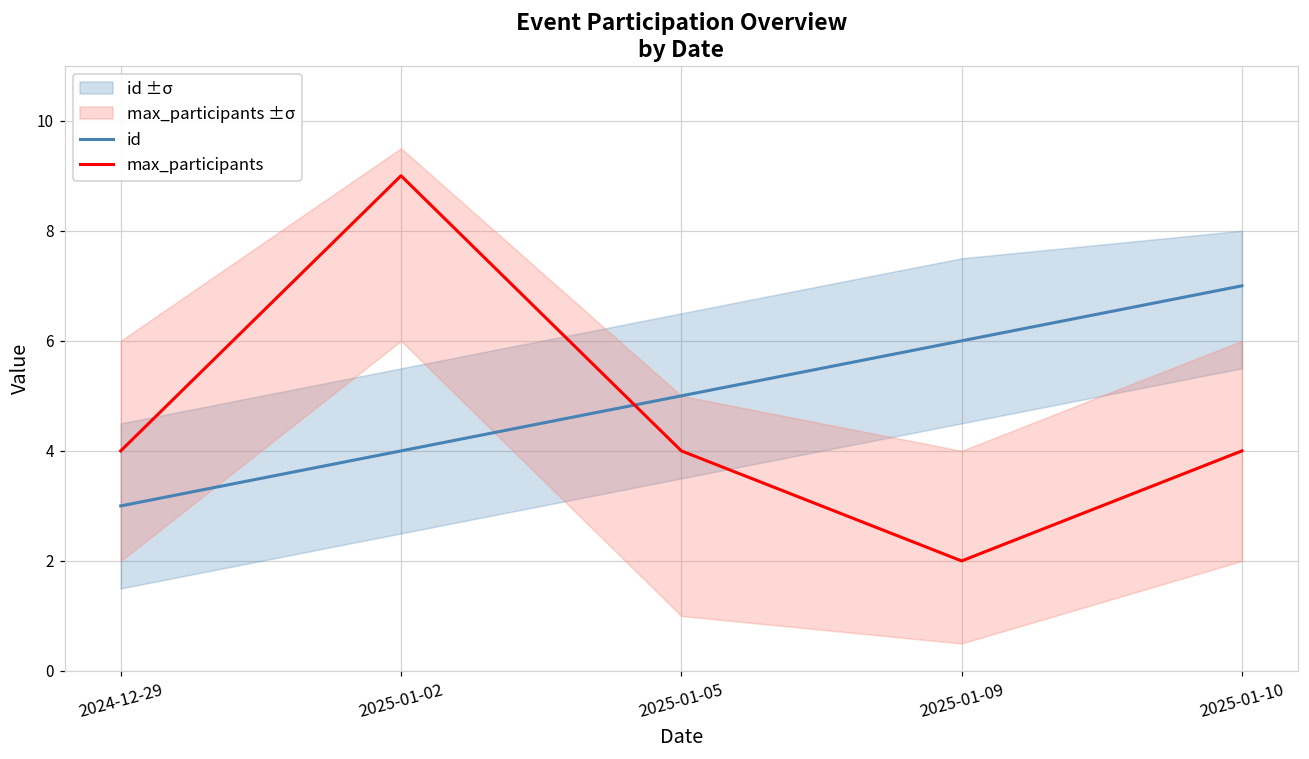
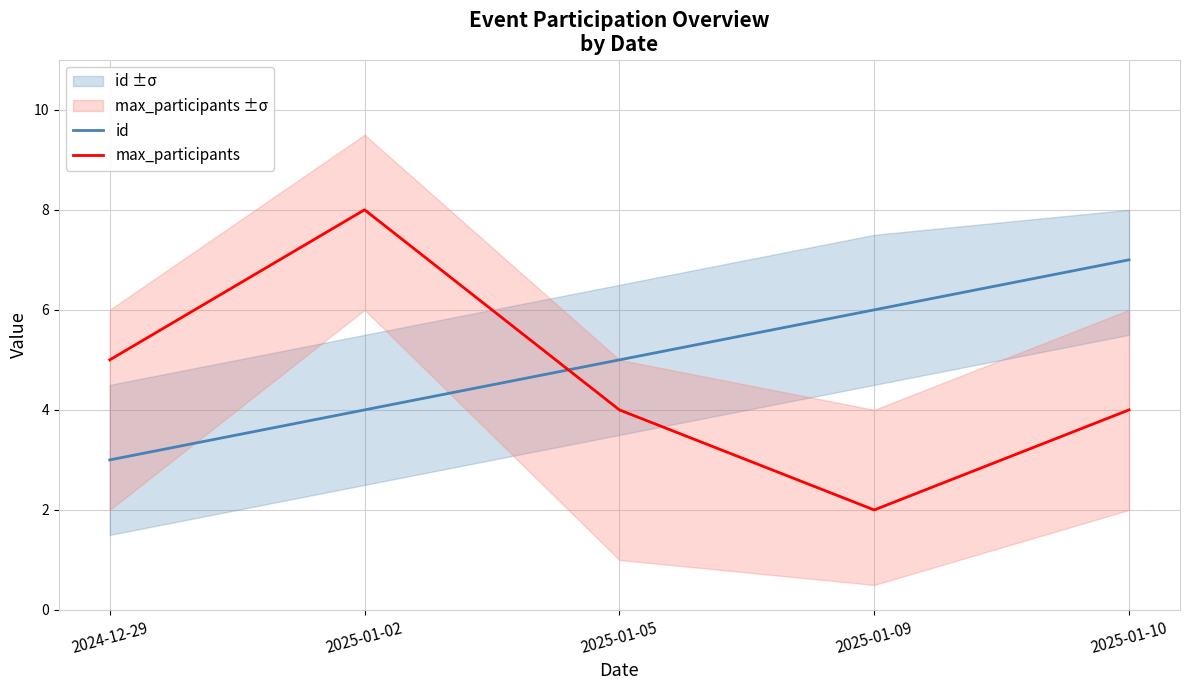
max_participants, 2024-12-29: 4 -> 5
max_participants, 2025-01-02: 9 -> 8
